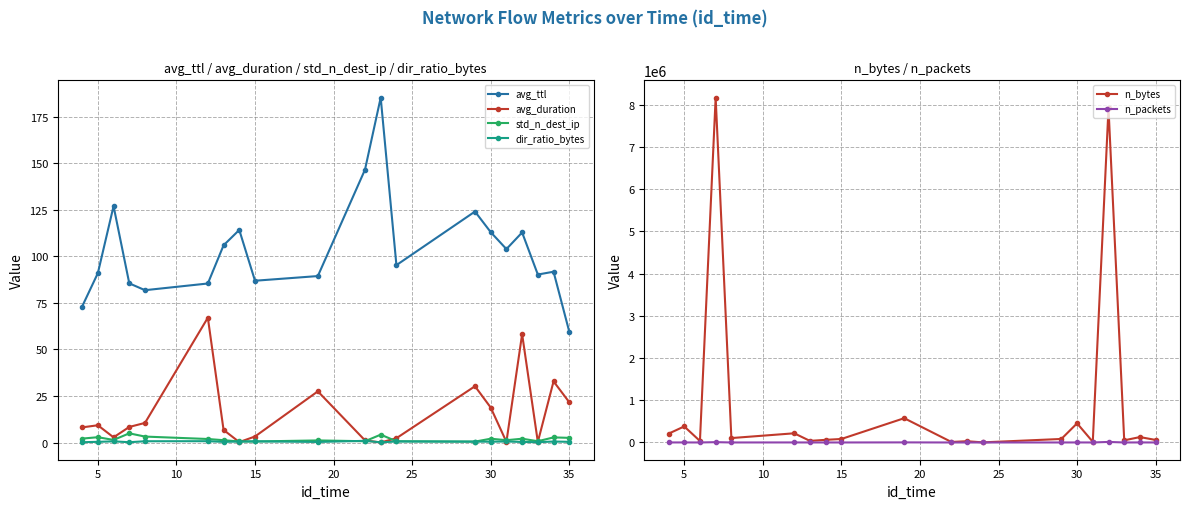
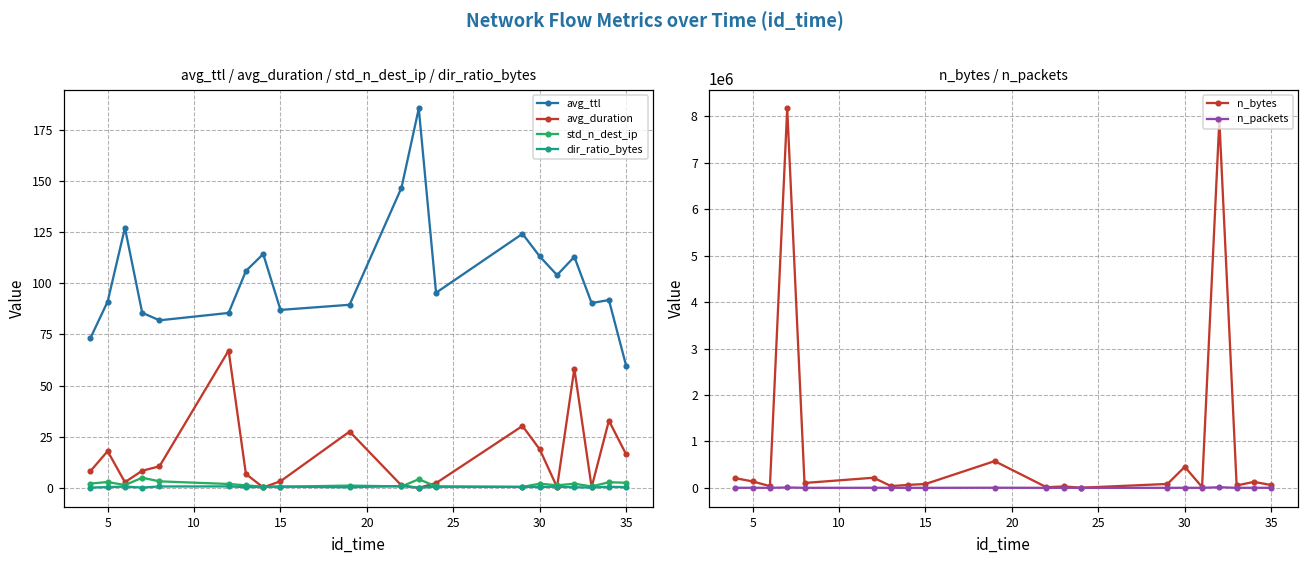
avg_ttl / avg_duration / std_n_dest_ip / dir_ratio_bytes, avg_duration, 5: 9 -> 18
avg_ttl / avg_duration / std_n_dest_ip / dir_ratio_bytes, avg_duration, 35: 22 -> 16
n_bytes / n_packets, n_bytes, 5: 400000 -> 100000
